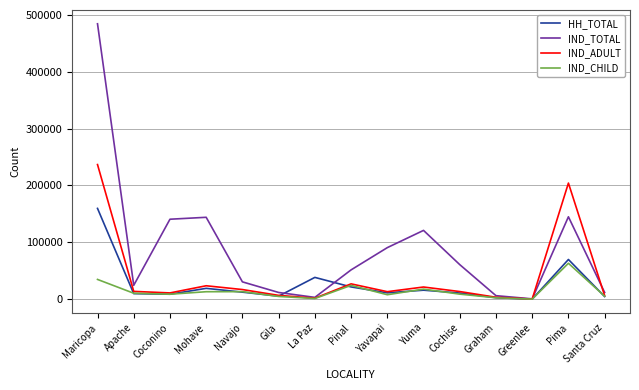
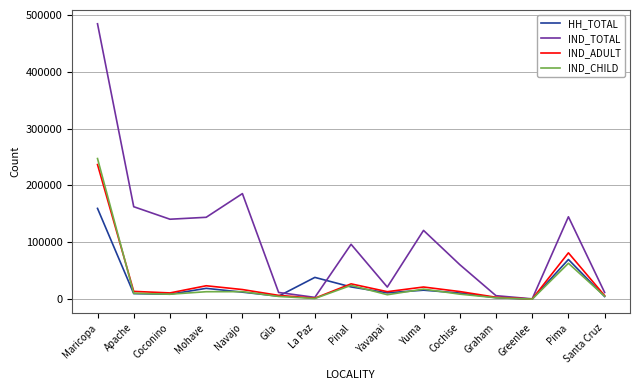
IND_CHILD, Maricopa: 30000 -> 250000
IND_TOTAL, Apache: 20000 -> 160000
IND_TOTAL, Navajo: 30000 -> 190000
IND_TOTAL, Pinal: 50000 -> 100000
IND_TOTAL, Yavapai: 90000 -> 20000
IND_ADULT, Pima: 200000 -> 80000
